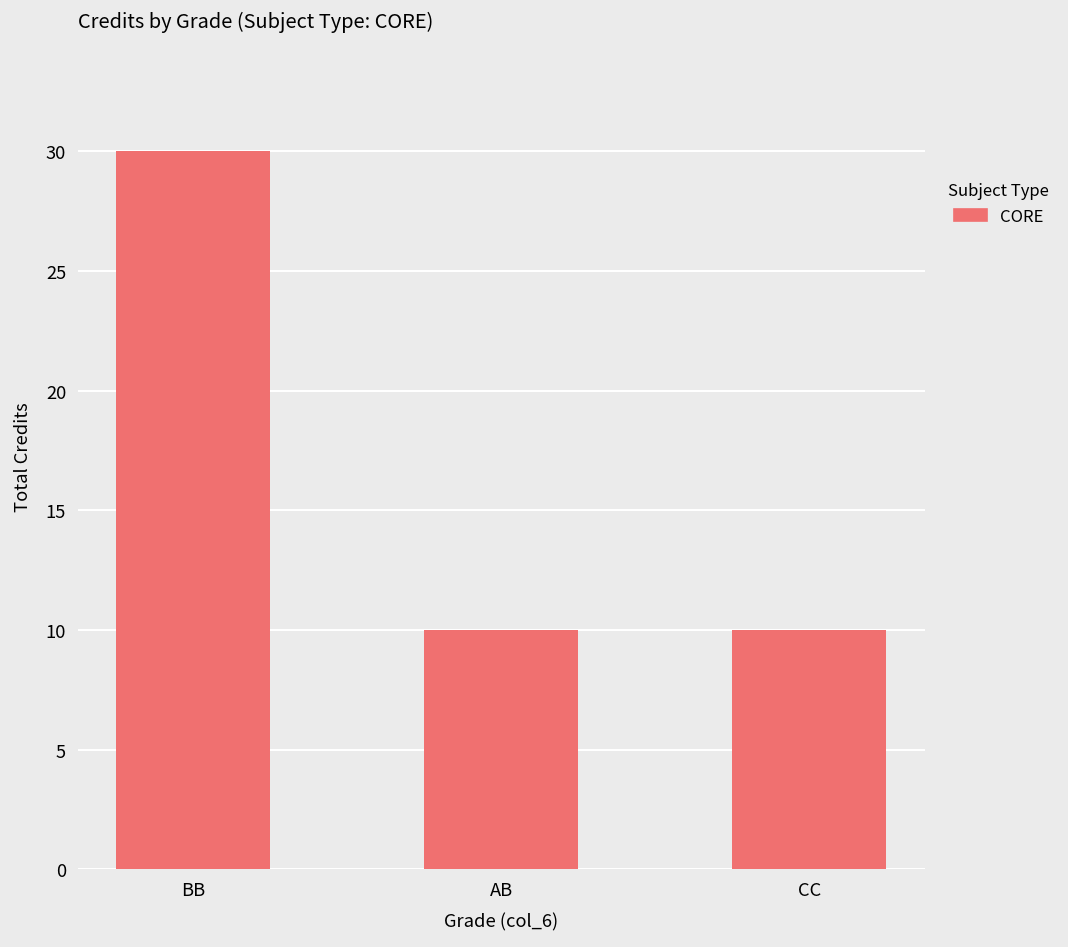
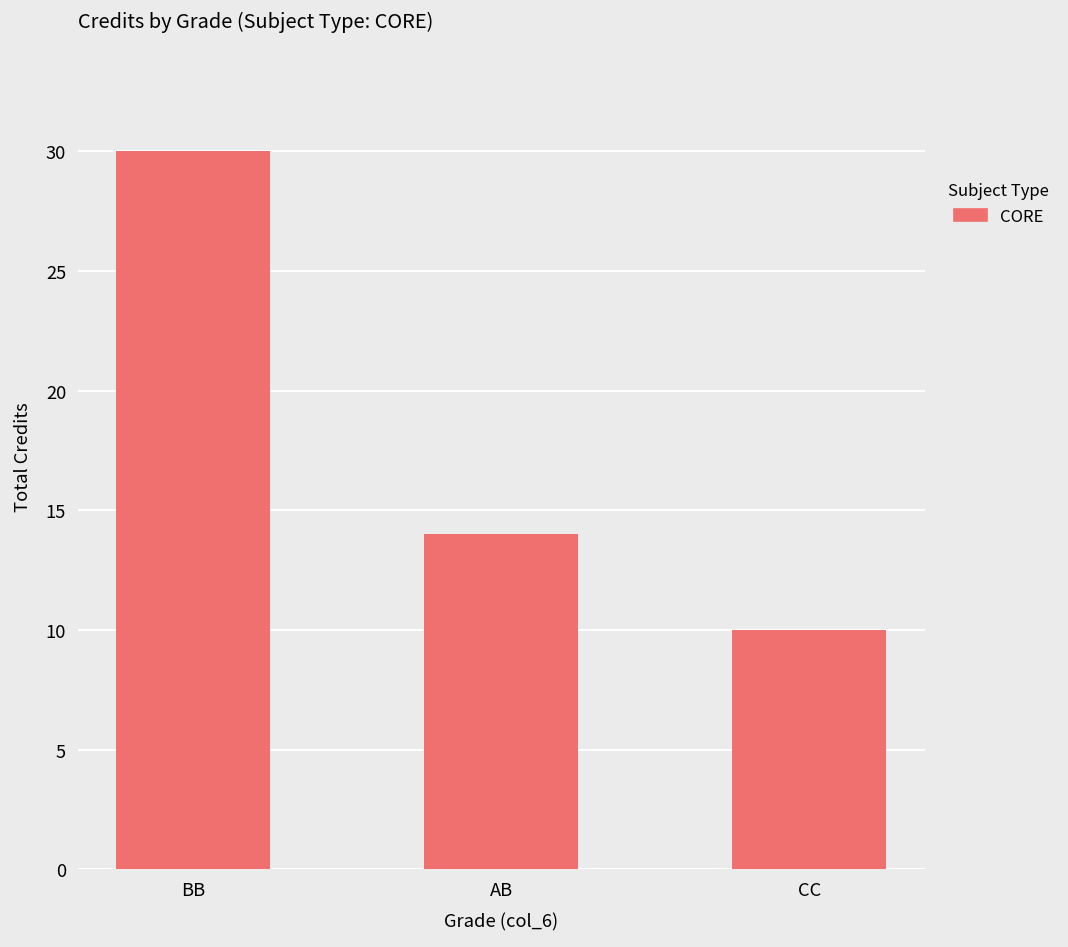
AB: 10 -> 14
